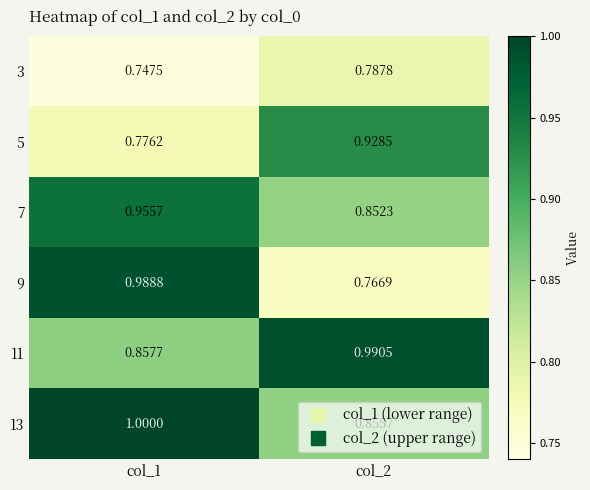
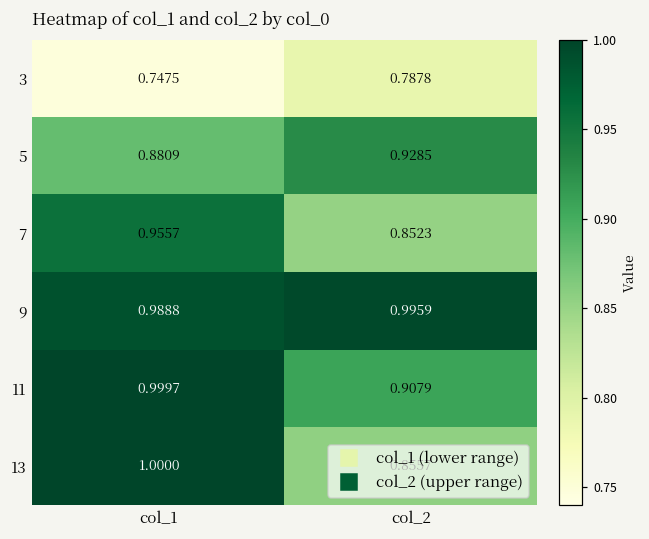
5, col_1: 0.7762 -> 0.8809
9, col_2: 0.7669 -> 0.9959
11, col_1: 0.8577 -> 0.9997
11, col_2: 0.9905 -> 0.9079
